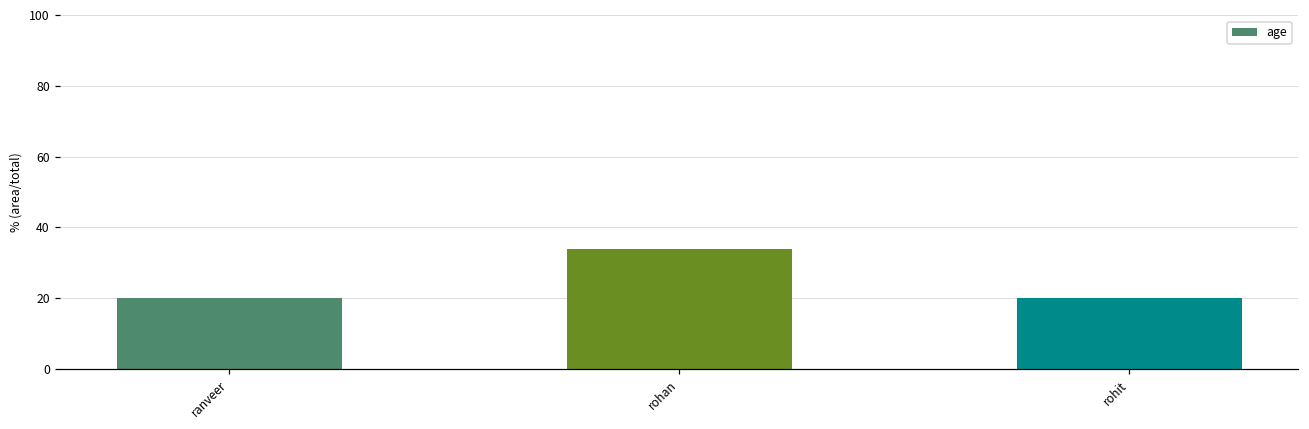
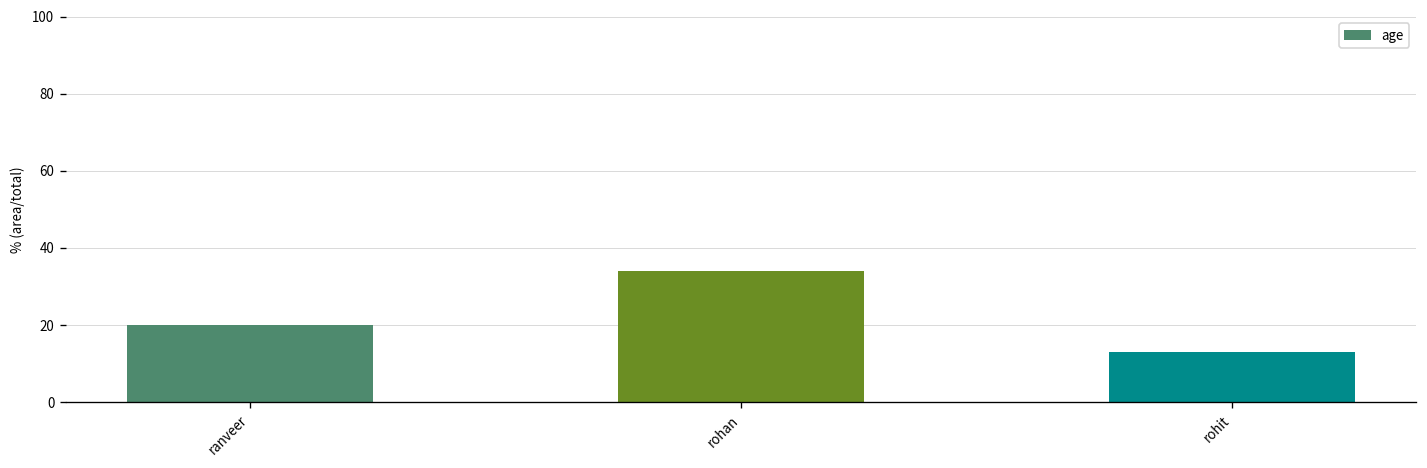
rohit: 20 -> 13
